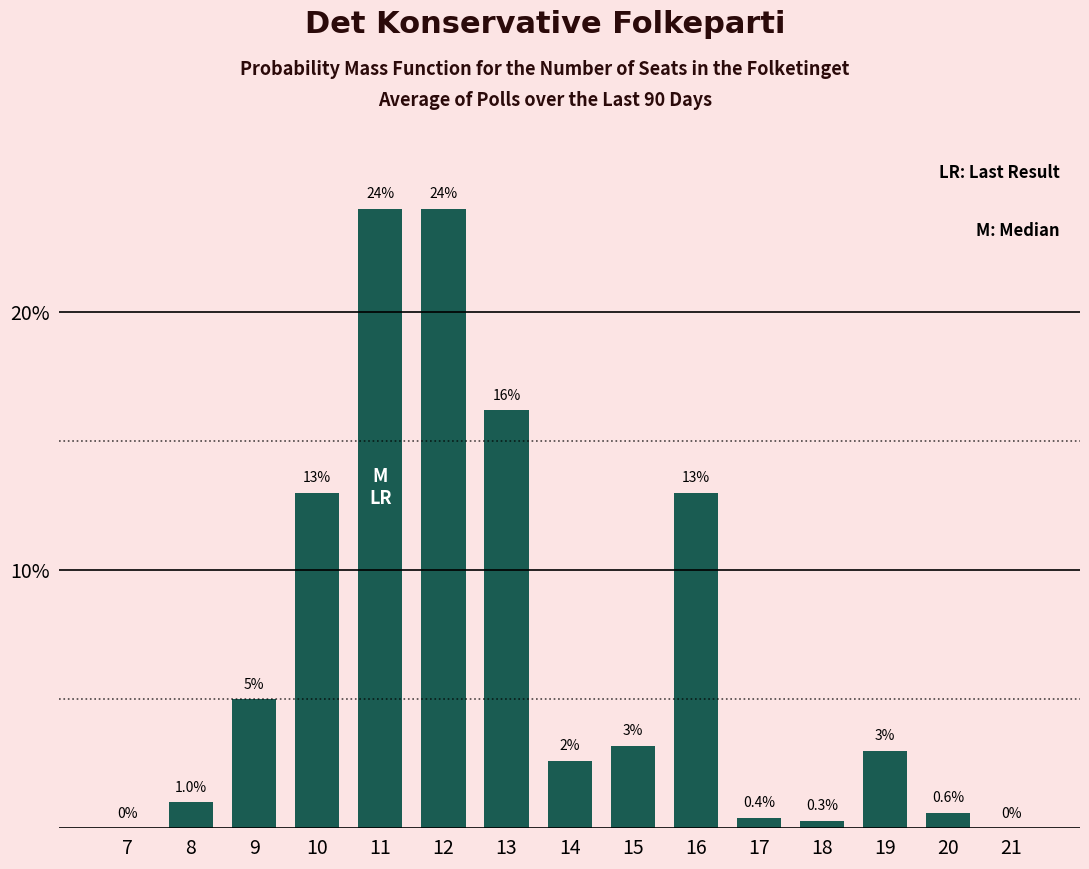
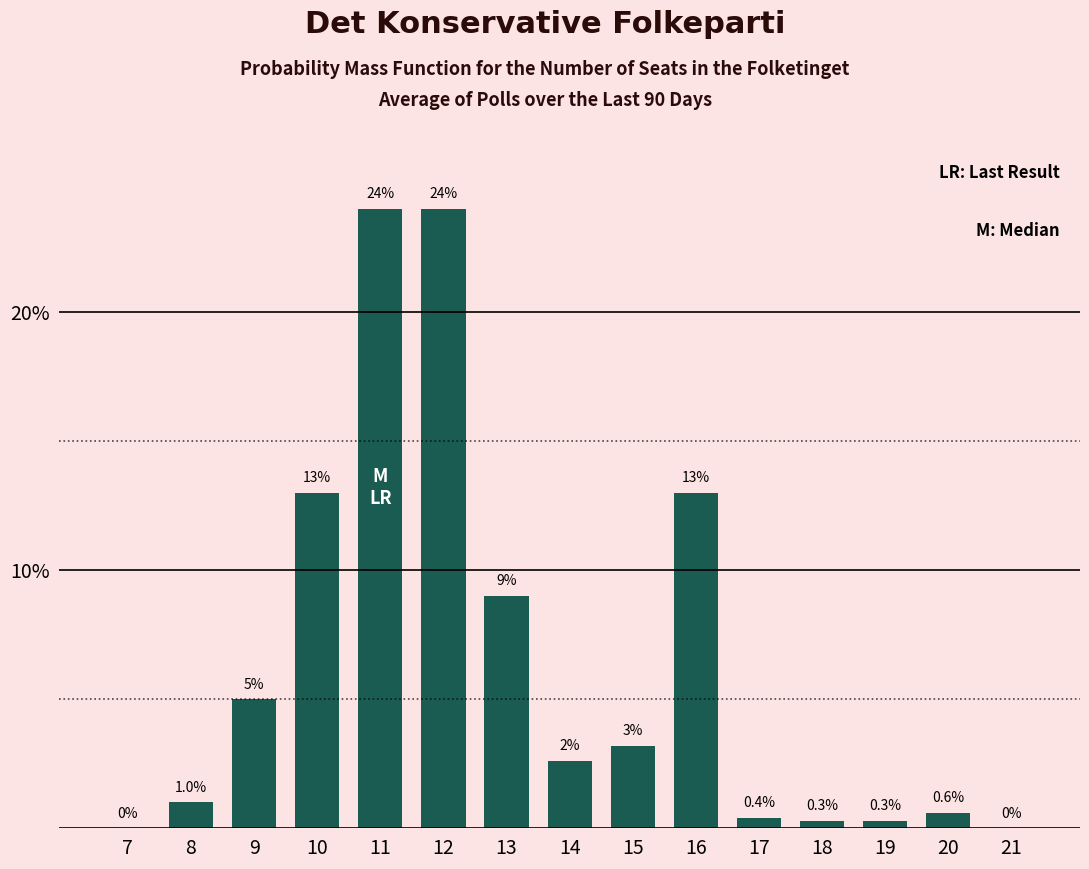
13: 16% -> 9%
19: 3% -> 0.3%
